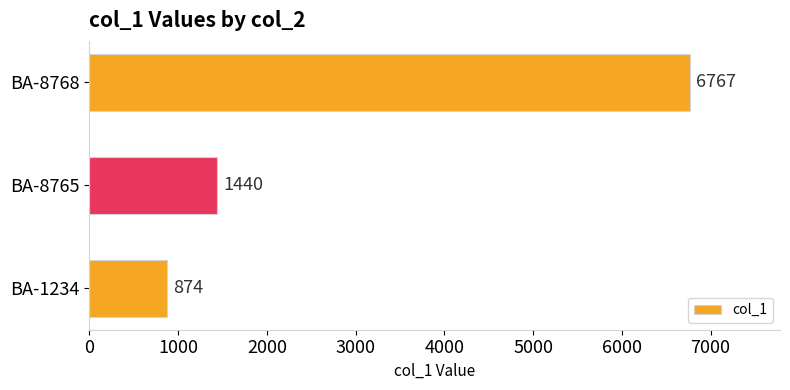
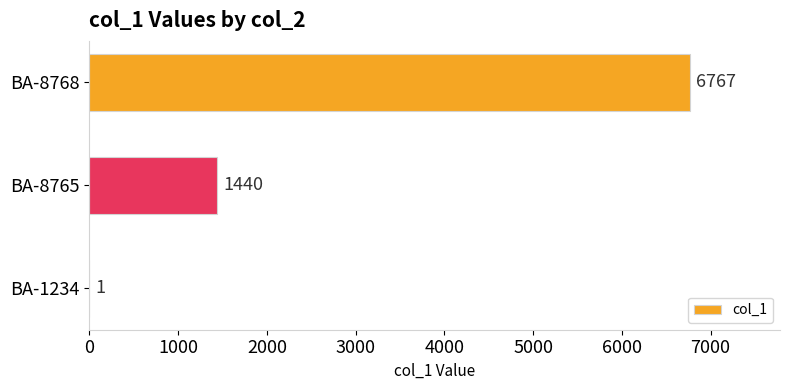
BA-1234: 874 -> 1
